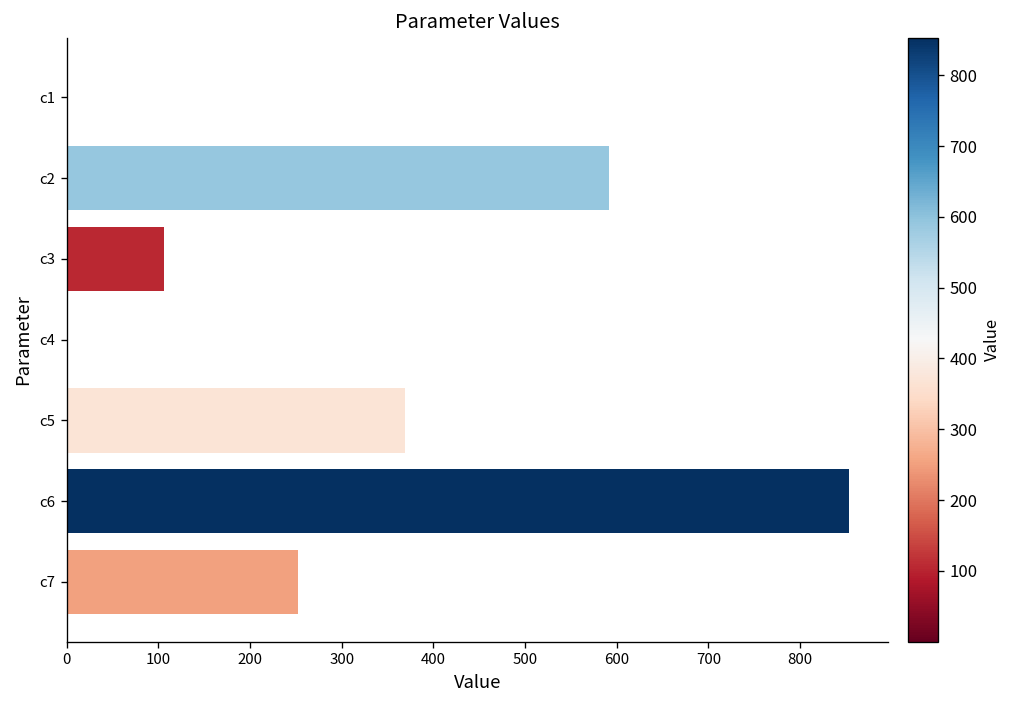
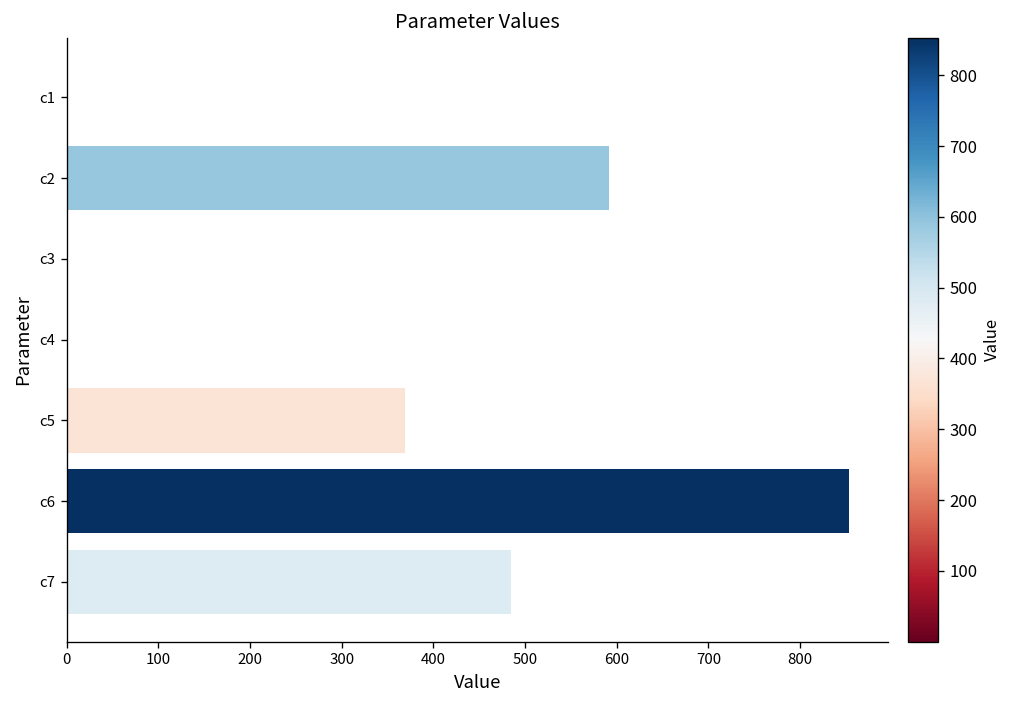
c3: 110 -> 0
c7: 250 -> 490
